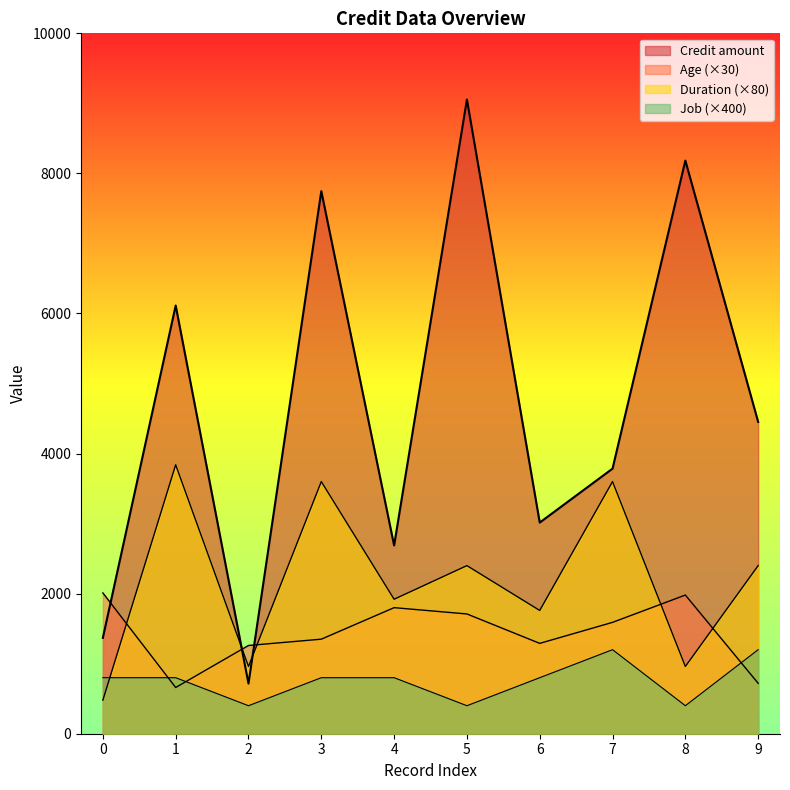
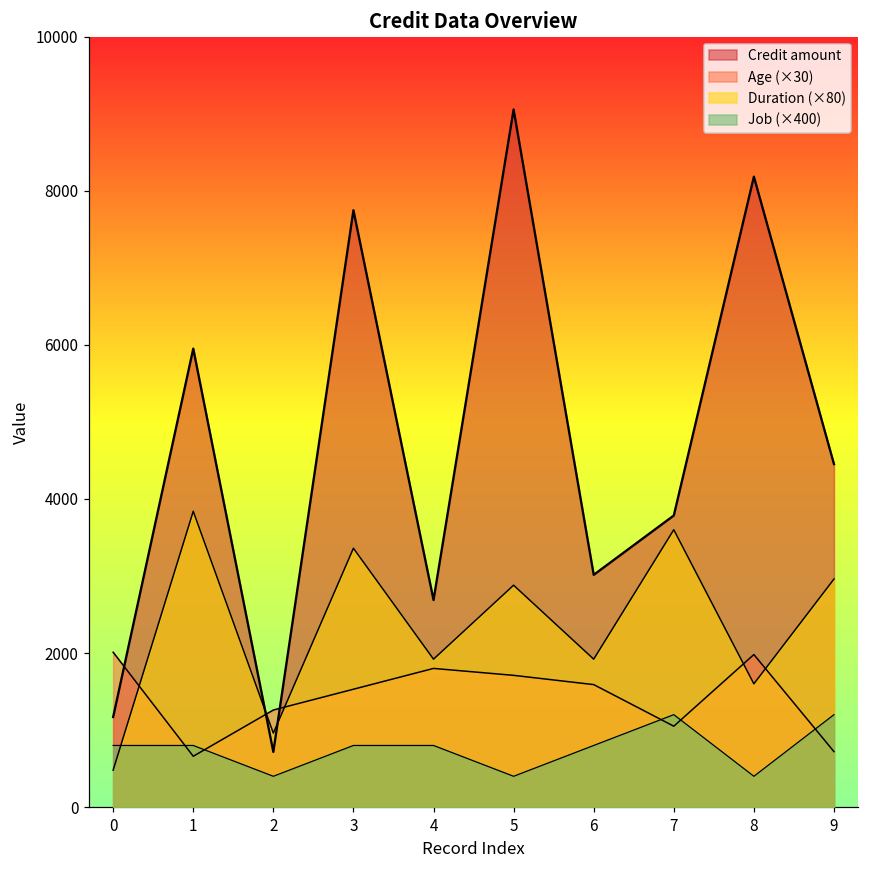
Credit amount, 0: 1400 -> 1200
Credit amount, 1: 6100 -> 6000
Age (×30), 3: 1400 -> 1500
Duration (×80), 3: 3600 -> 3400
Duration (×80), 5: 2400 -> 2900
Age (×30), 6: 1300 -> 1600
Duration (×80), 6: 1800 -> 1900
Age (×30), 7: 1600 -> 1100
Duration (×80), 8: 1000 -> 1600
Duration (×80), 9: 2400 -> 3000
